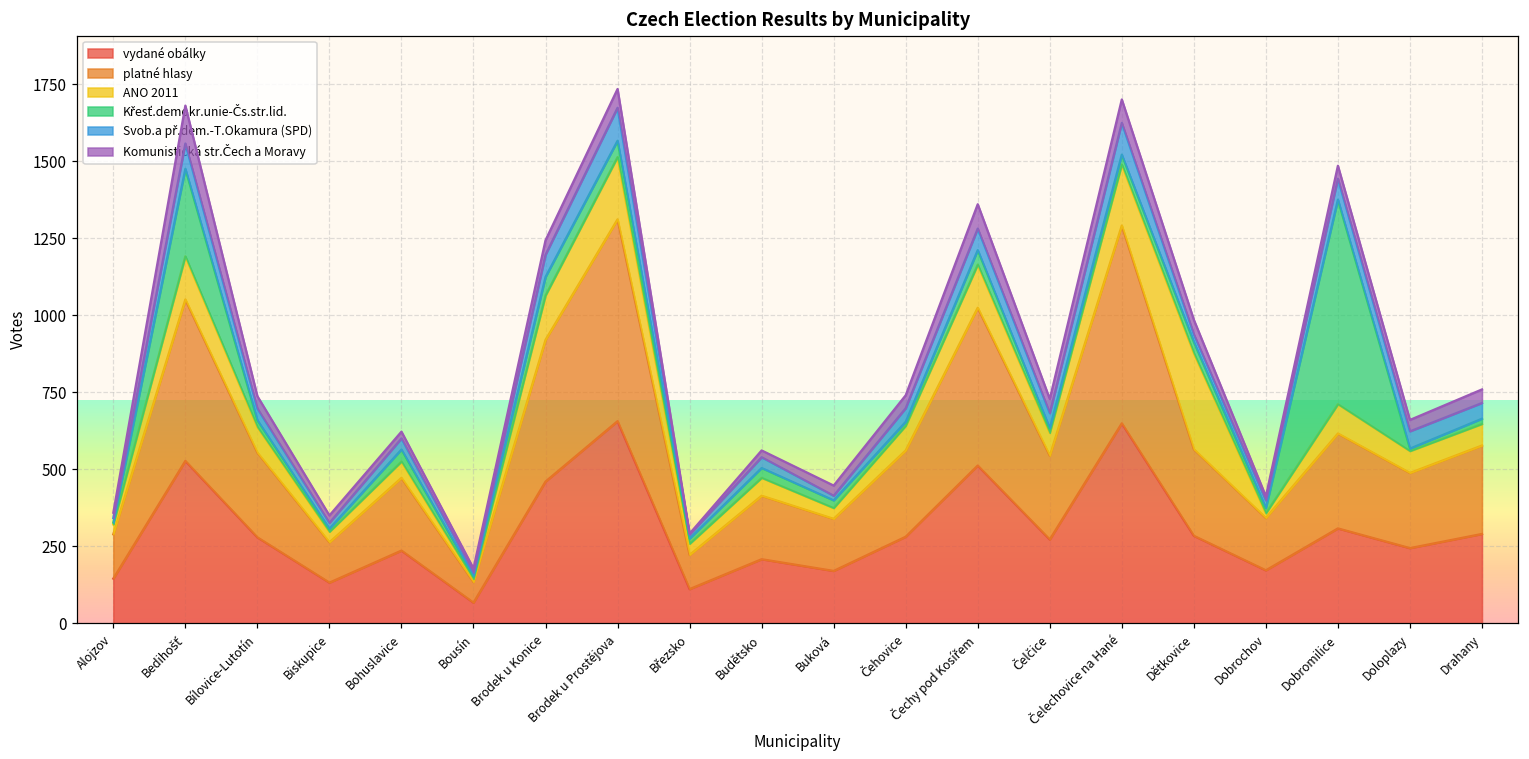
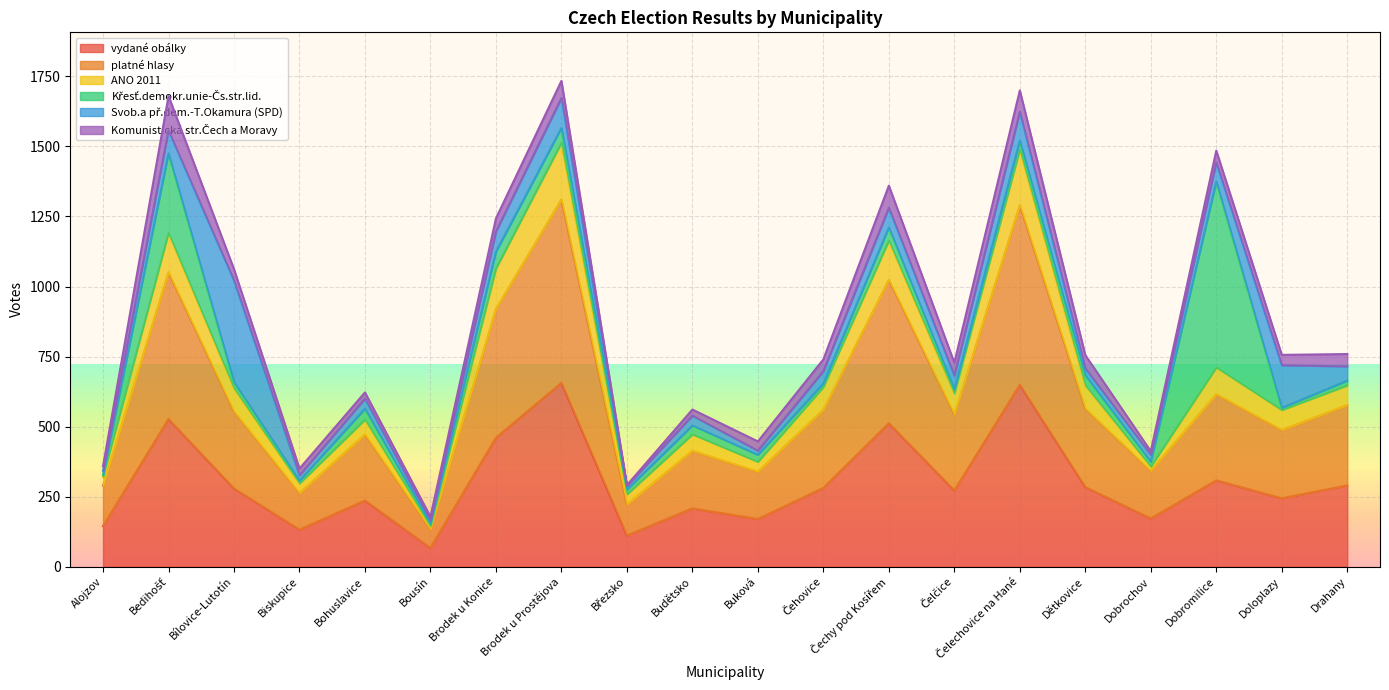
Svob.a př.dem.-T.Okamura (SPD), Bílovice-Lutotín: 40 -> 360
ANO 2011, Dětkovice: 310 -> 80
Svob.a př.dem.-T.Okamura (SPD), Doloplazy: 60 -> 150
